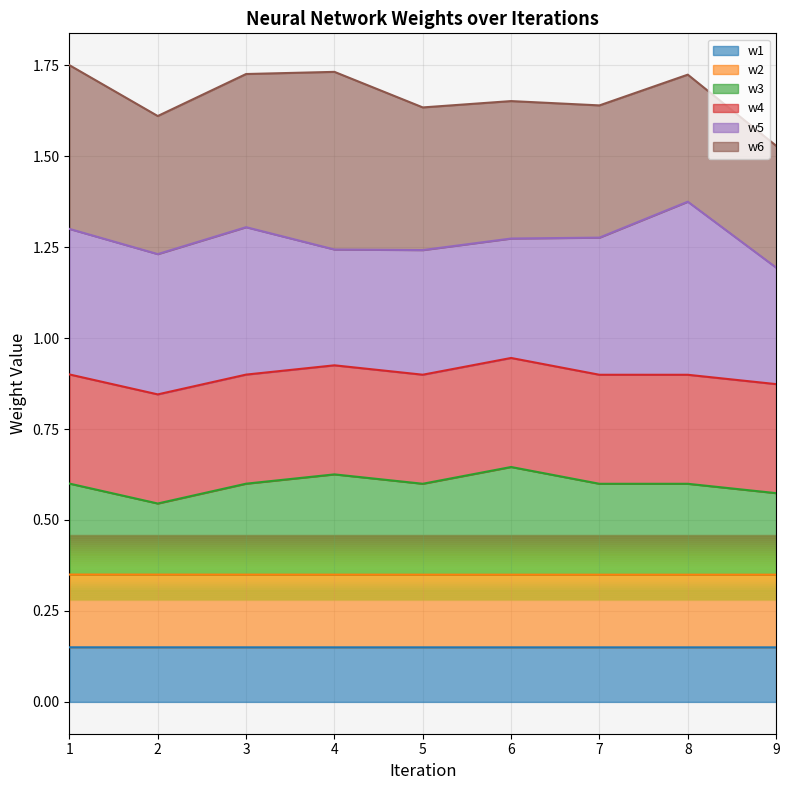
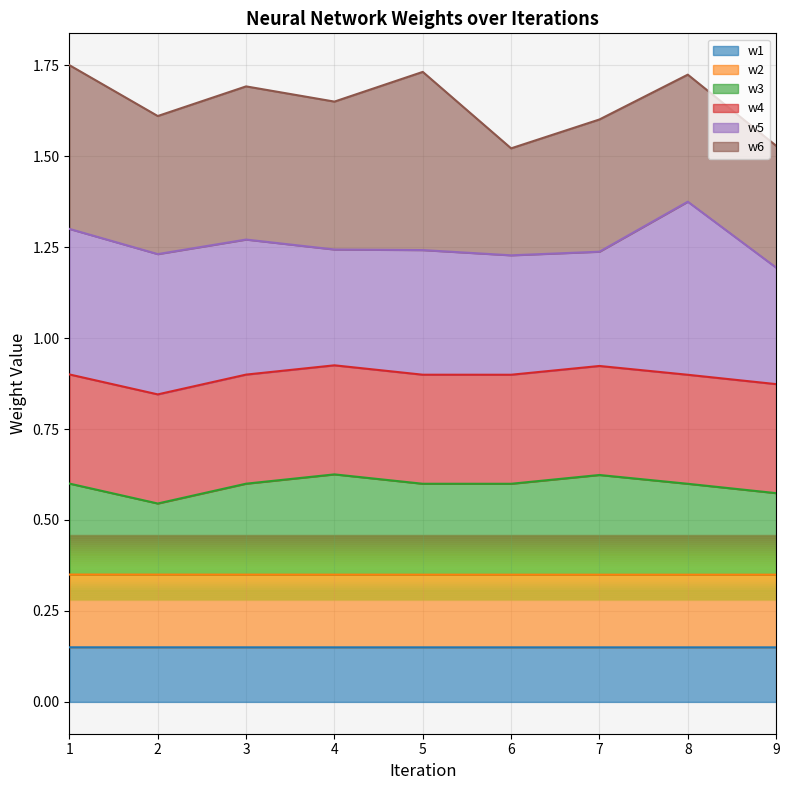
w5, 3: 0.41 -> 0.37
w6, 4: 0.49 -> 0.41
w6, 5: 0.39 -> 0.49
w3, 6: 0.30 -> 0.25
w6, 6: 0.38 -> 0.29
w3, 7: 0.25 -> 0.27
w5, 7: 0.38 -> 0.31
